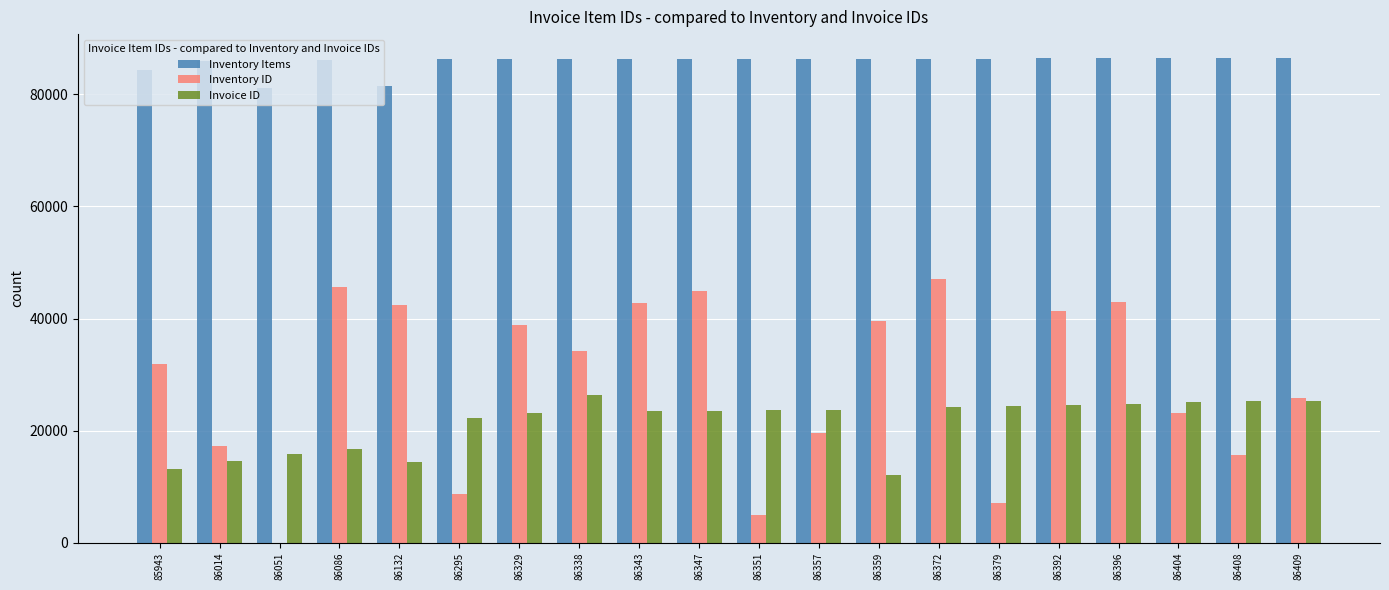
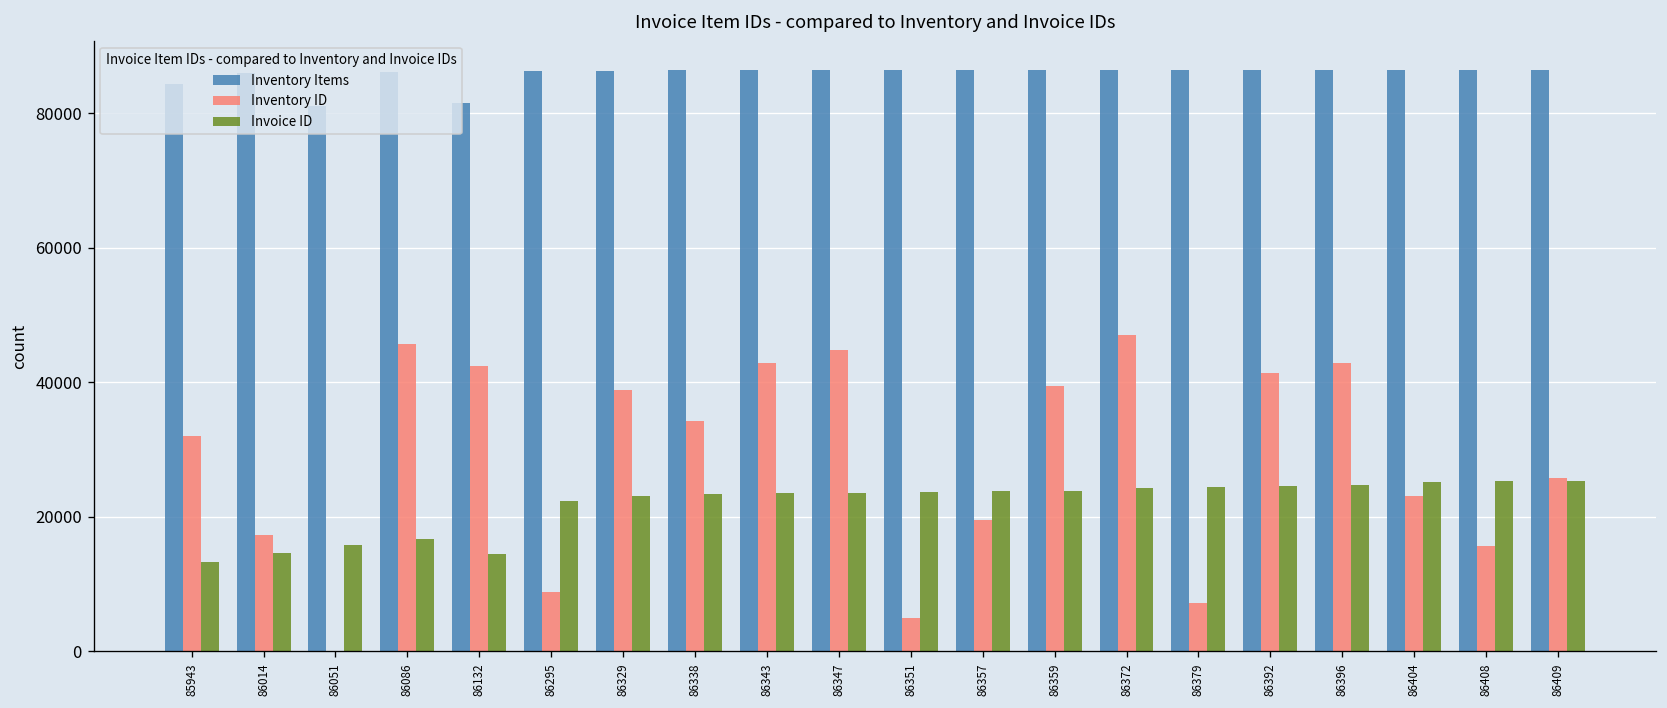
Invoice ID, 86338: 26000 -> 23000
Invoice ID, 86359: 12000 -> 24000
